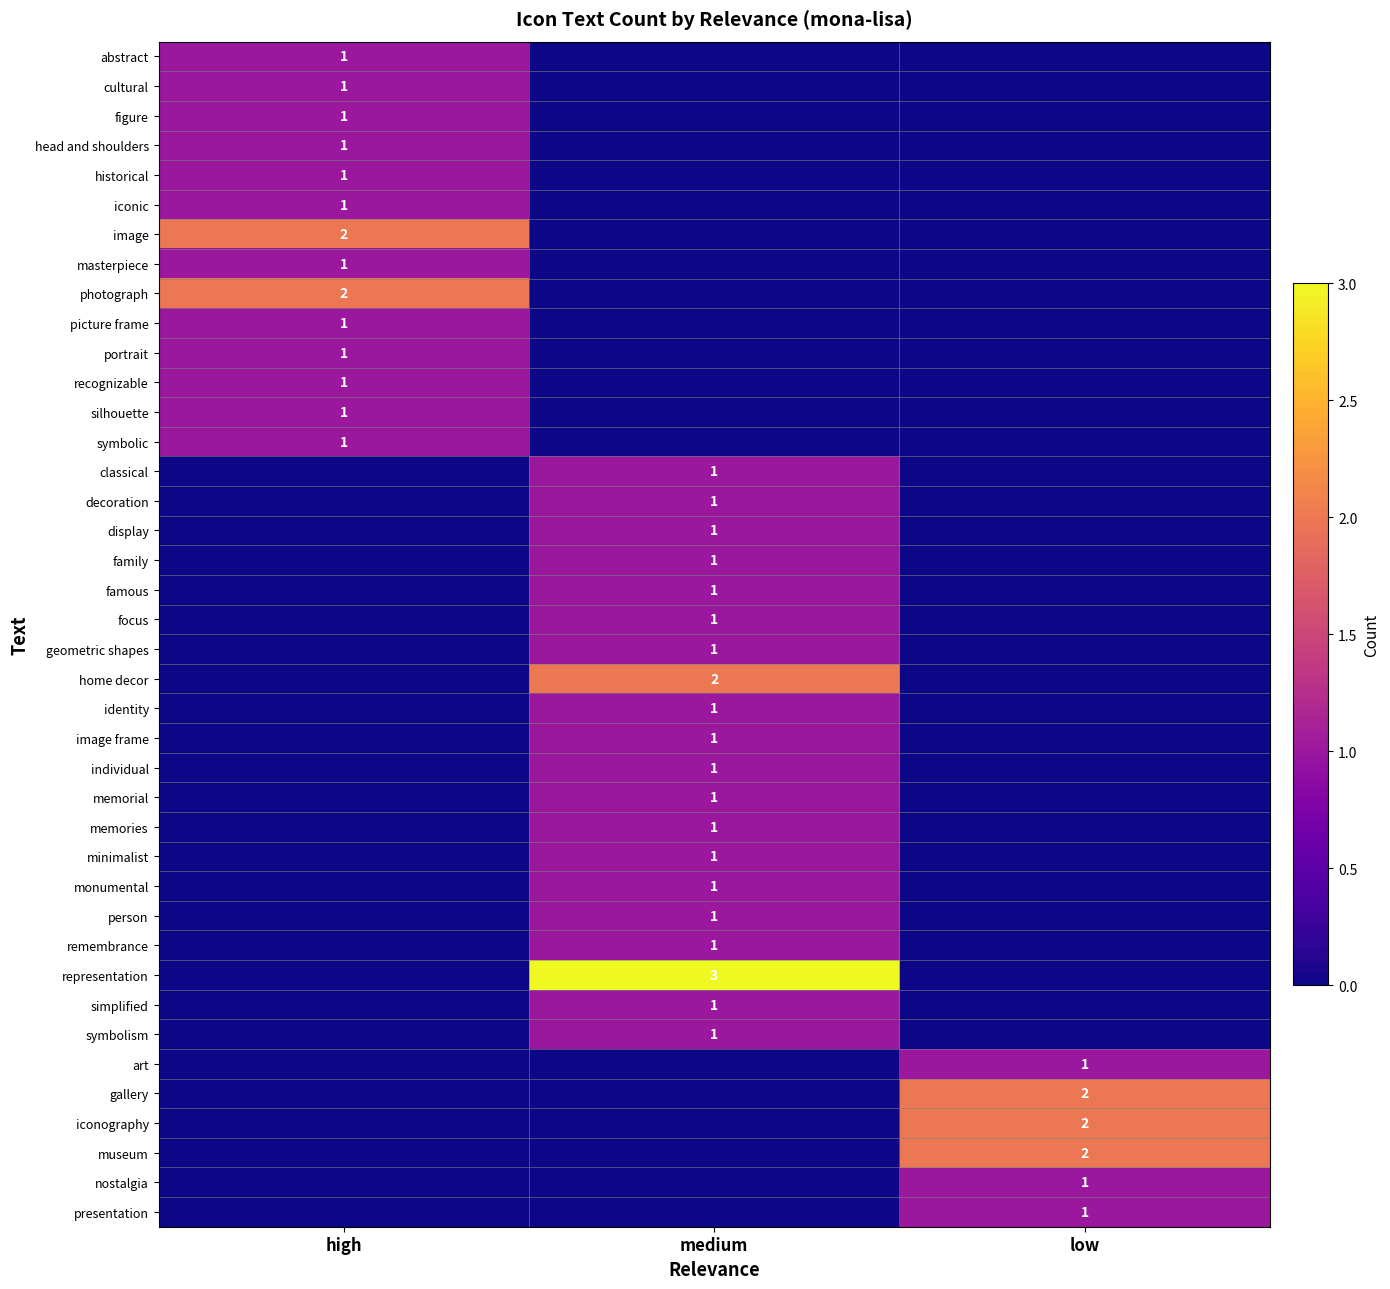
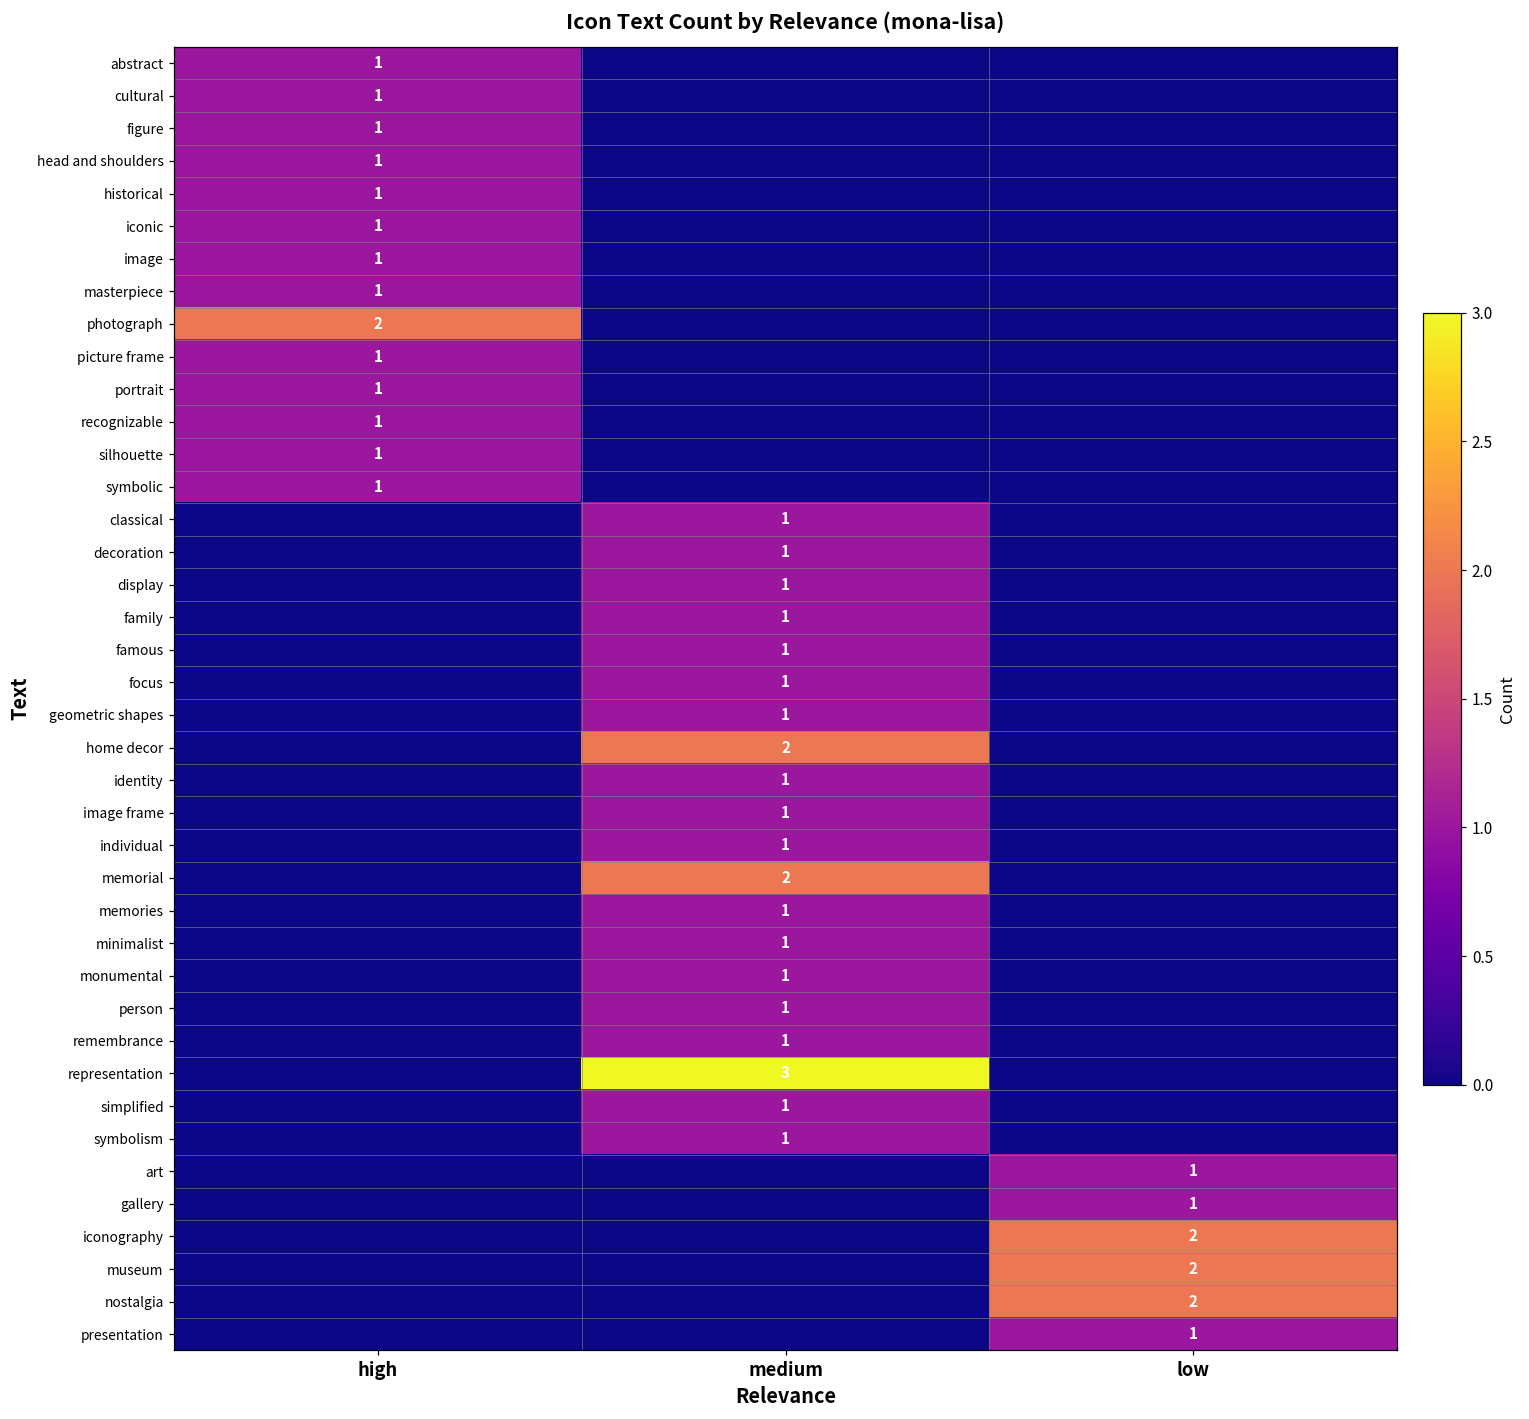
image, high: 2 -> 1
memorial, medium: 1 -> 2
gallery, low: 2 -> 1
nostalgia, low: 1 -> 2
